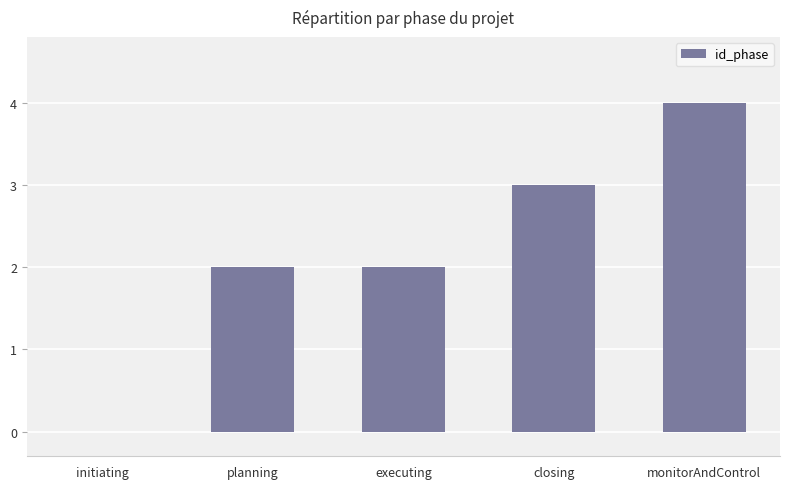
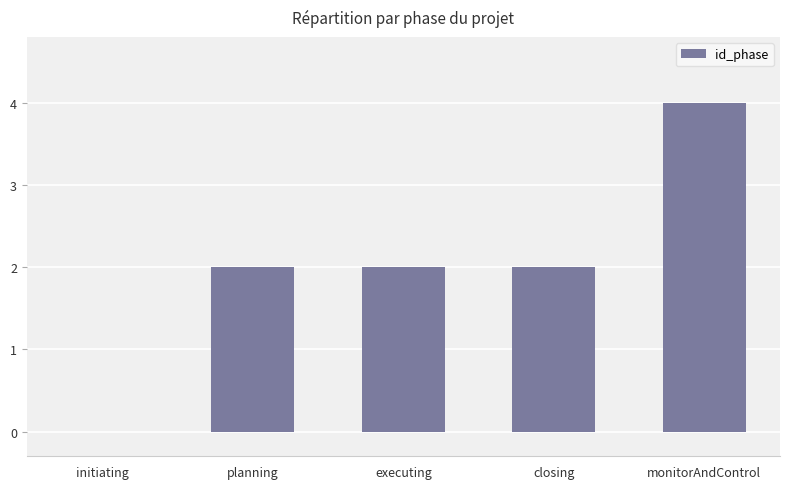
closing: 3 -> 2
